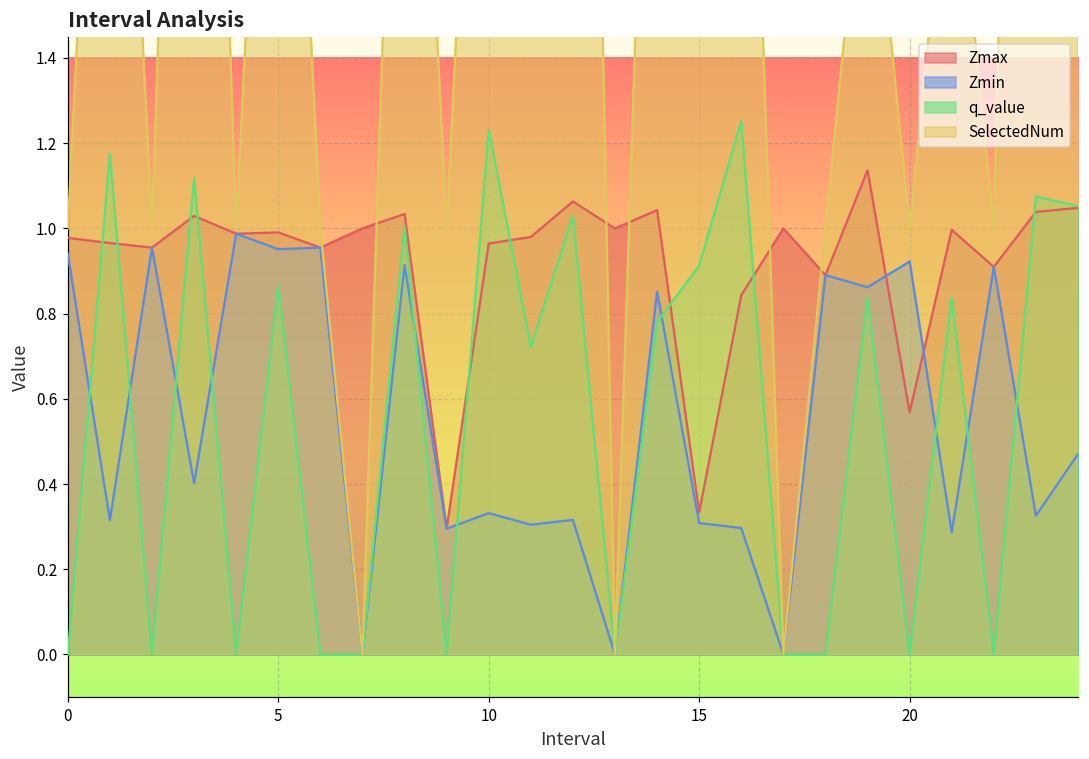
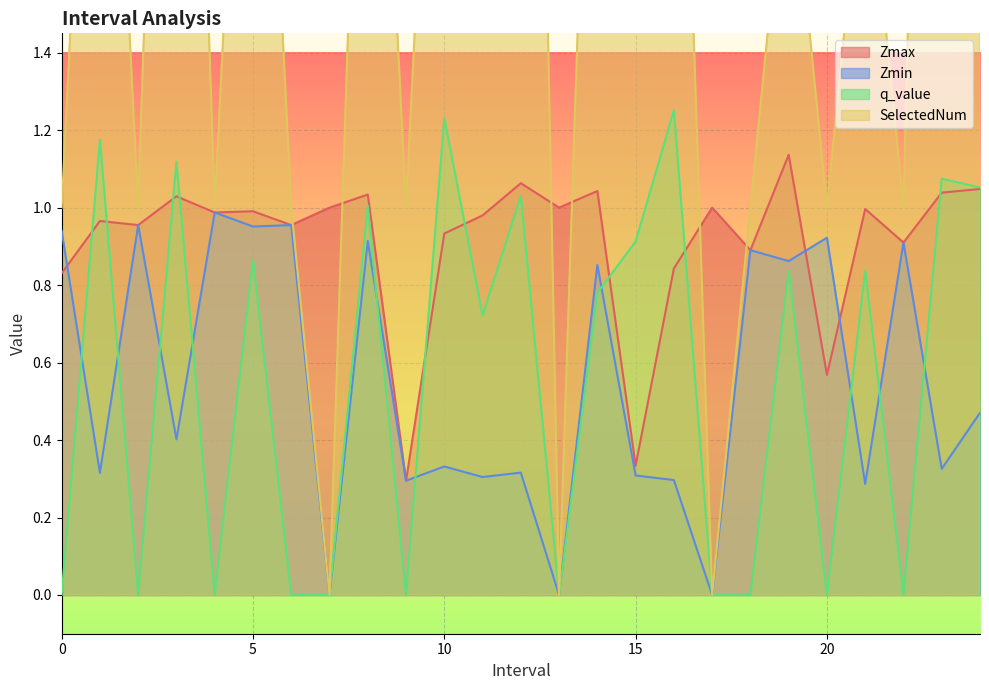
Zmax, 0: 0.98 -> 0.83
Zmax, 10: 0.96 -> 0.93
